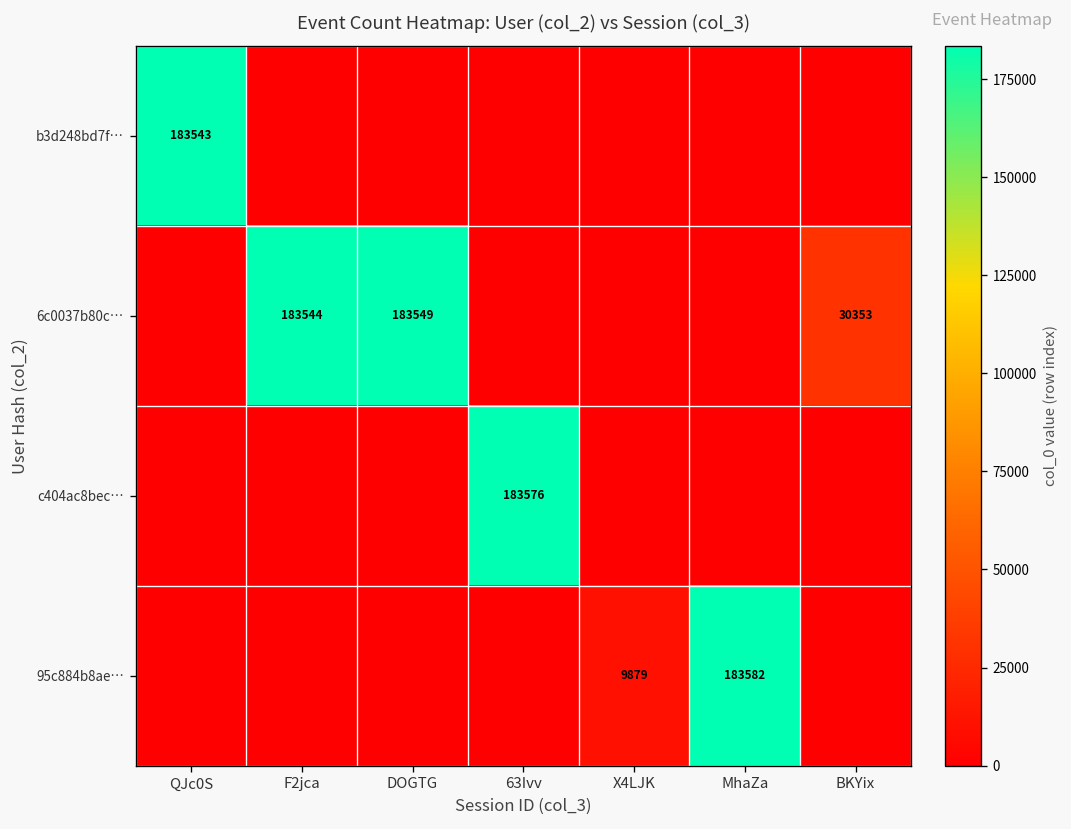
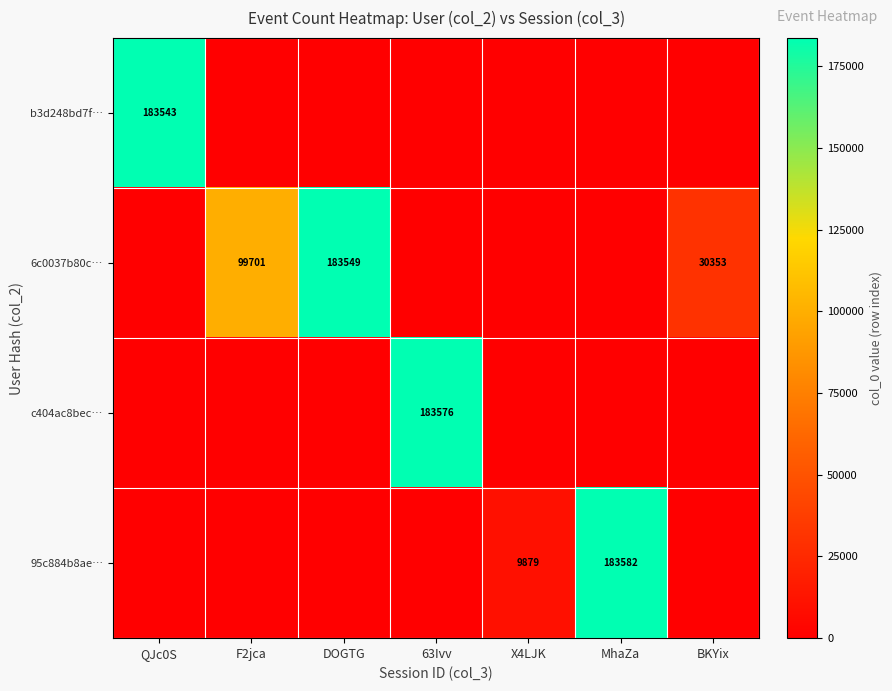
6c0037b80c…, F2jca: 183544 -> 99701
